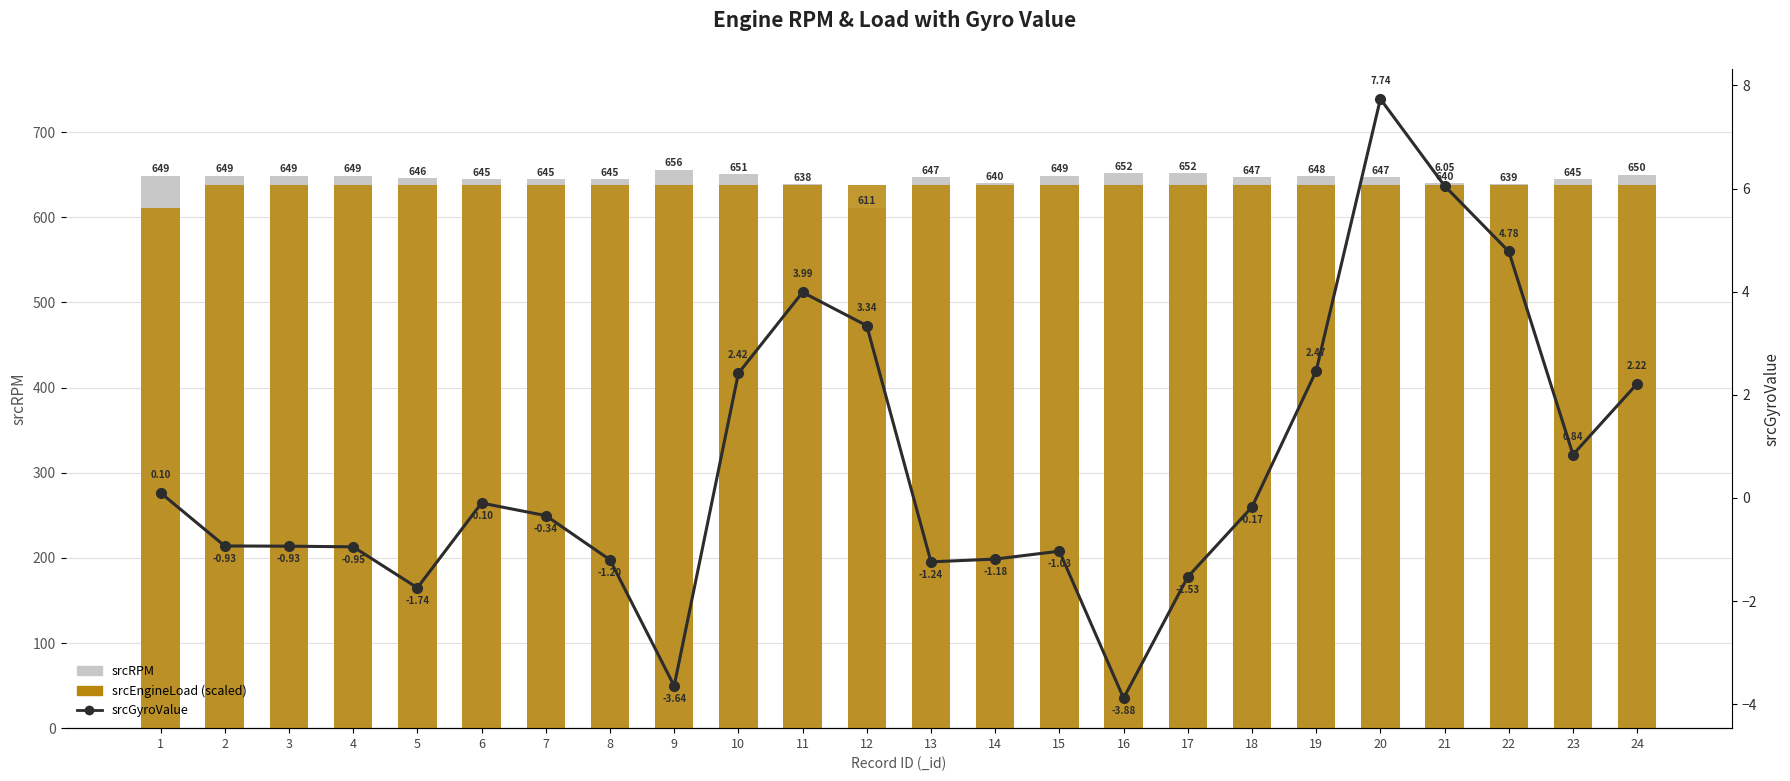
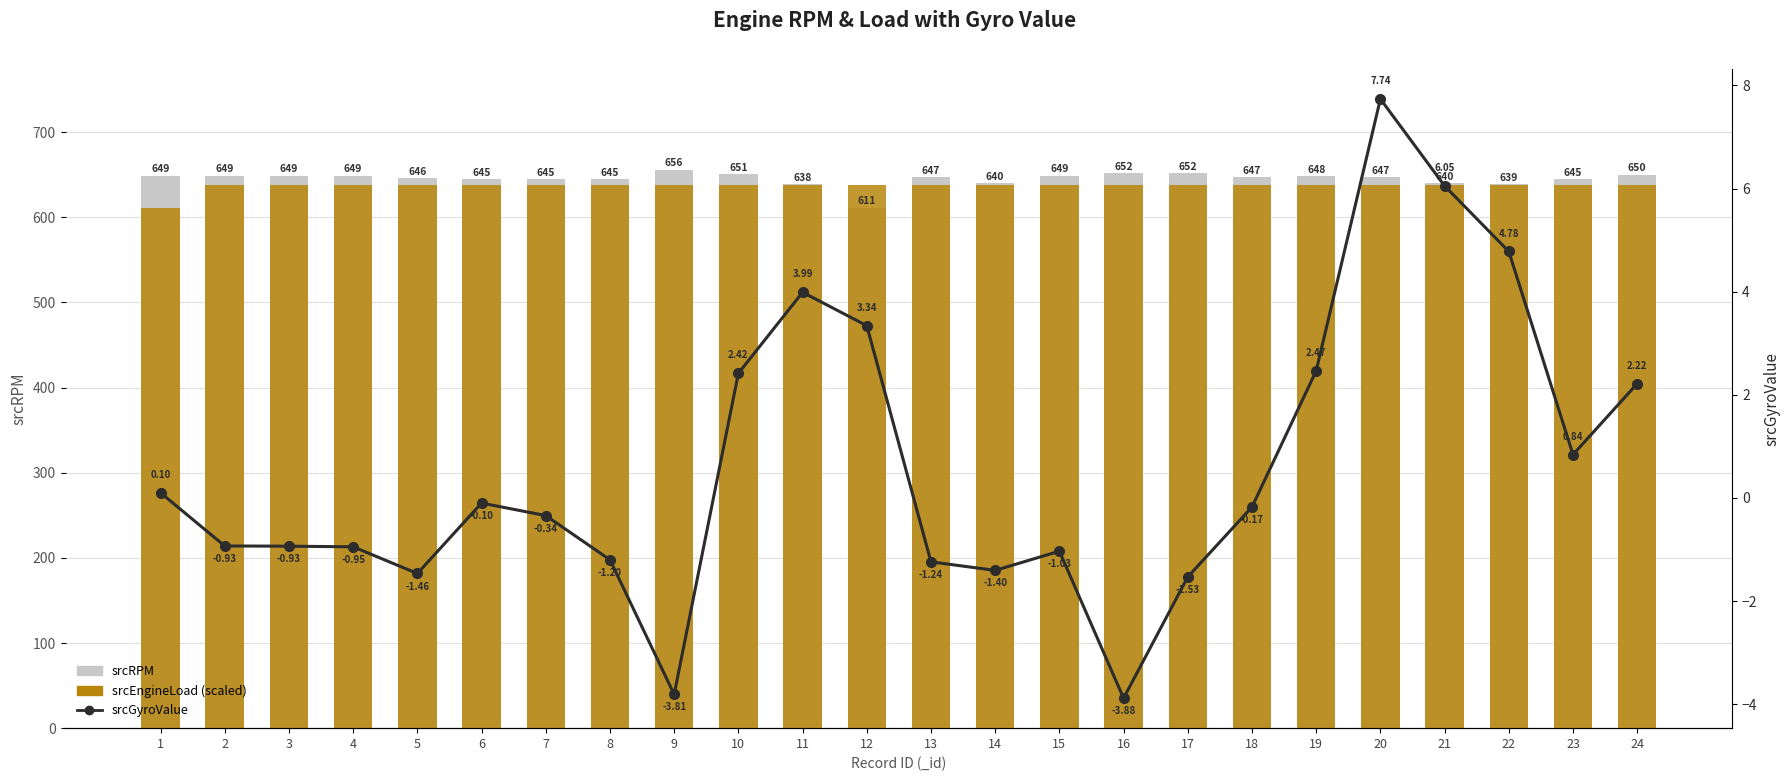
srcGyroValue, 5: -1.74 -> -1.46
srcGyroValue, 9: -3.64 -> -3.81
srcGyroValue, 14: -1.18 -> -1.40
